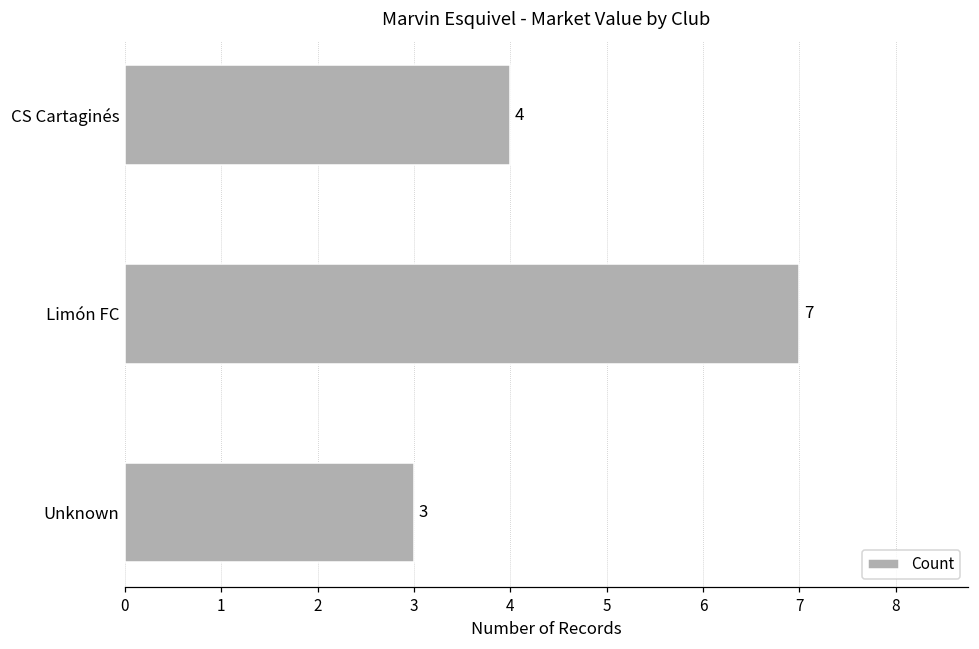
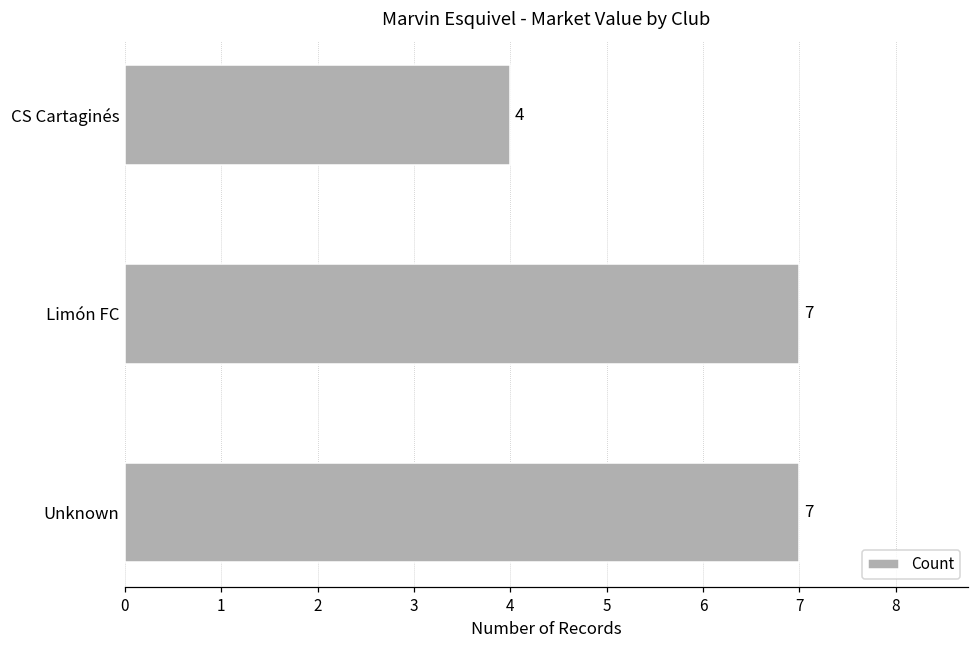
Unknown: 3 -> 7
